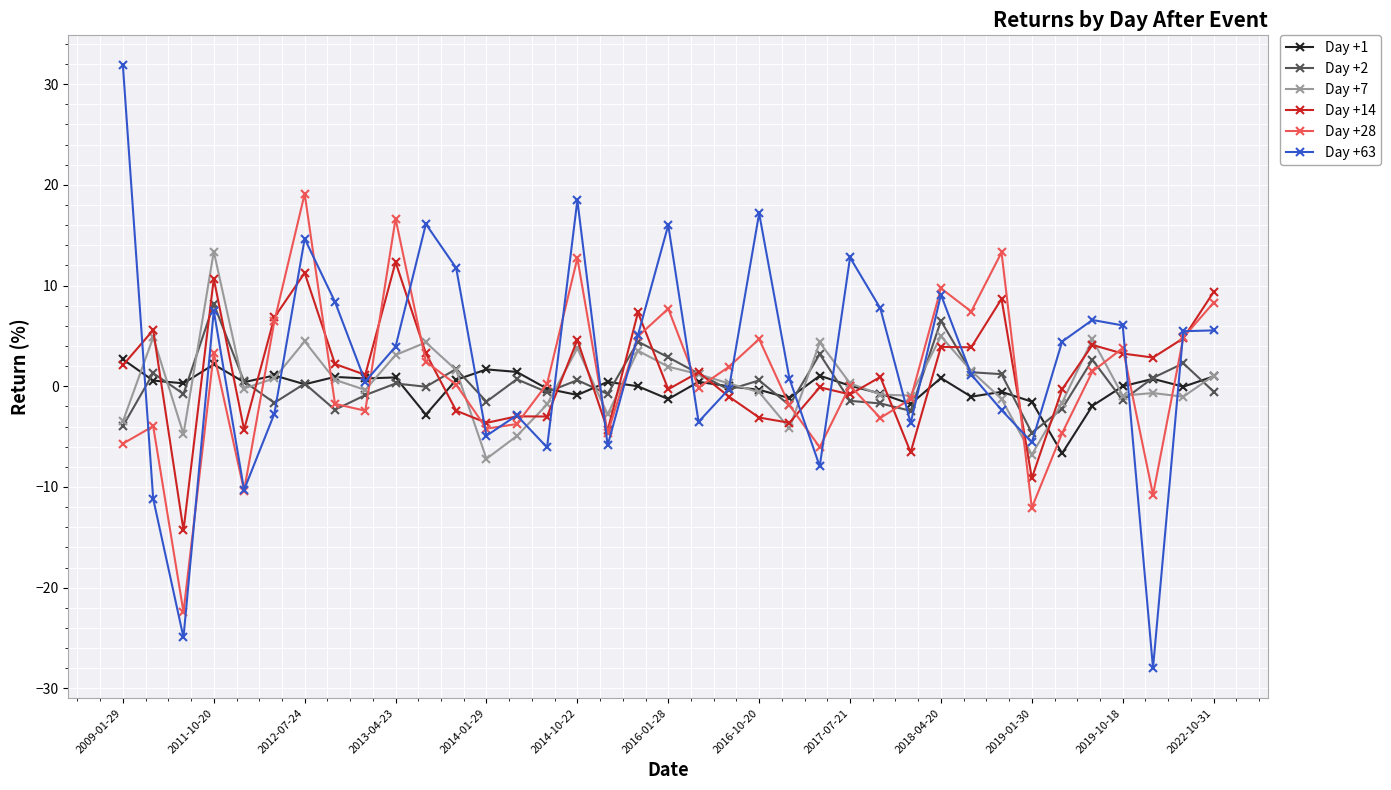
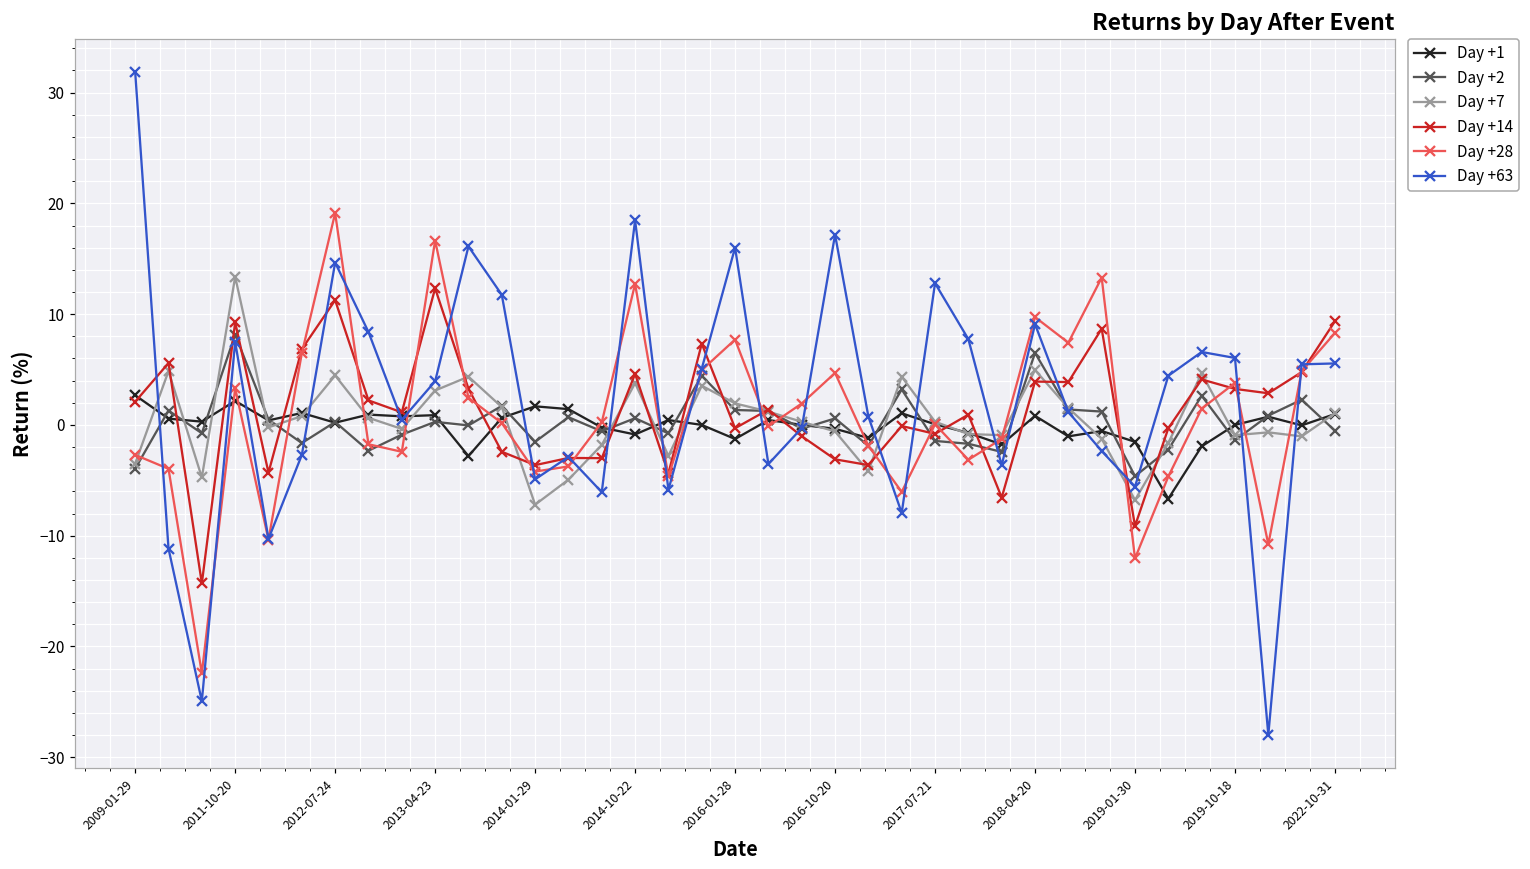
Day +28, 2009-01-29: -5.7 -> -2.7
Day +14, 2011-10-20: 10.7 -> 9.3
Day +2, 2016-01-28: 2.9 -> 1.3
